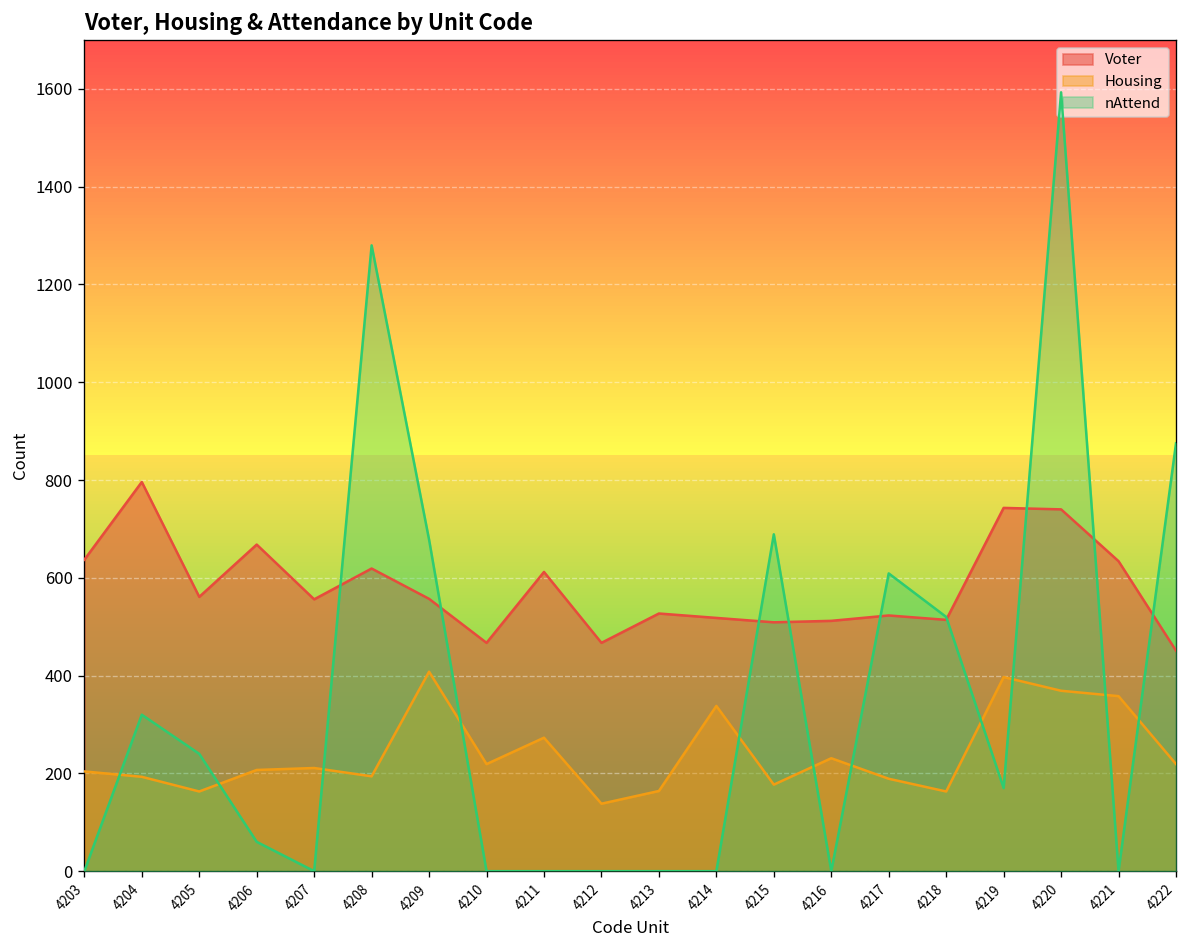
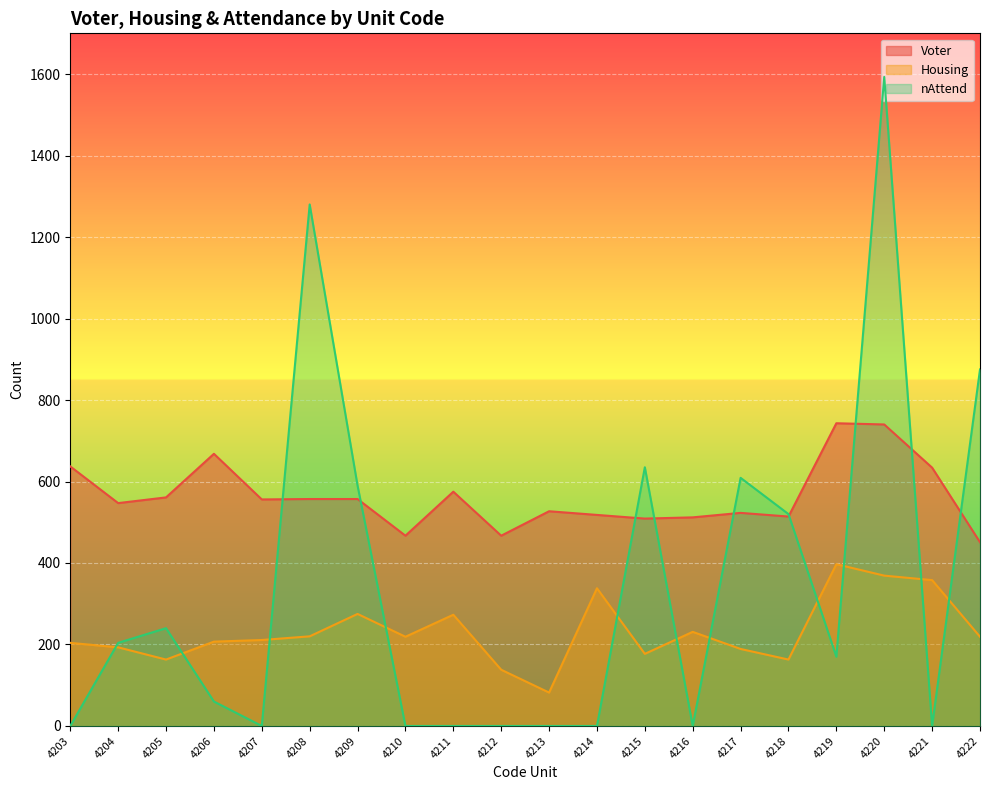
Voter, 4204: 800 -> 550
nAttend, 4204: 320 -> 200
Voter, 4208: 620 -> 560
Housing, 4208: 190 -> 220
Housing, 4209: 410 -> 280
nAttend, 4209: 680 -> 590
Voter, 4211: 610 -> 580
Housing, 4213: 160 -> 80
nAttend, 4215: 690 -> 640
